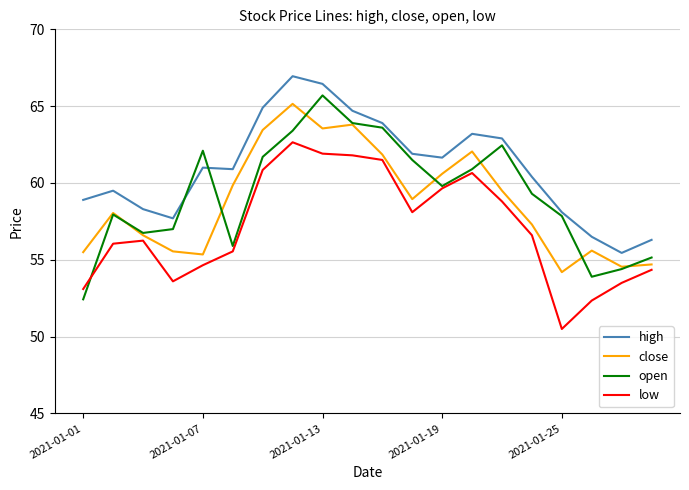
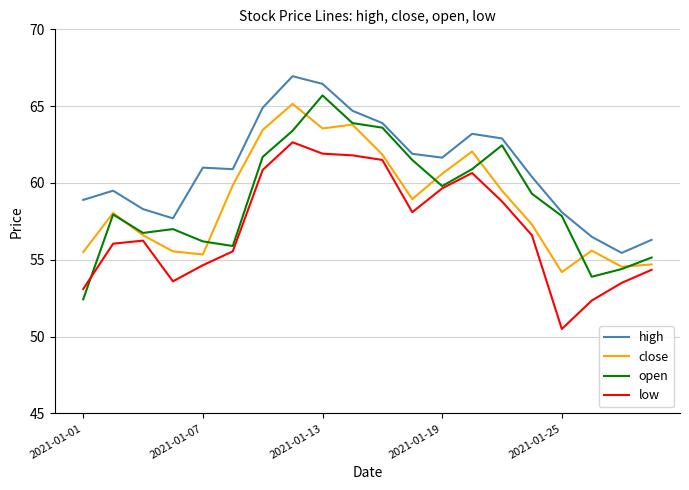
open, 2021-01-07: 62.1 -> 56.2
